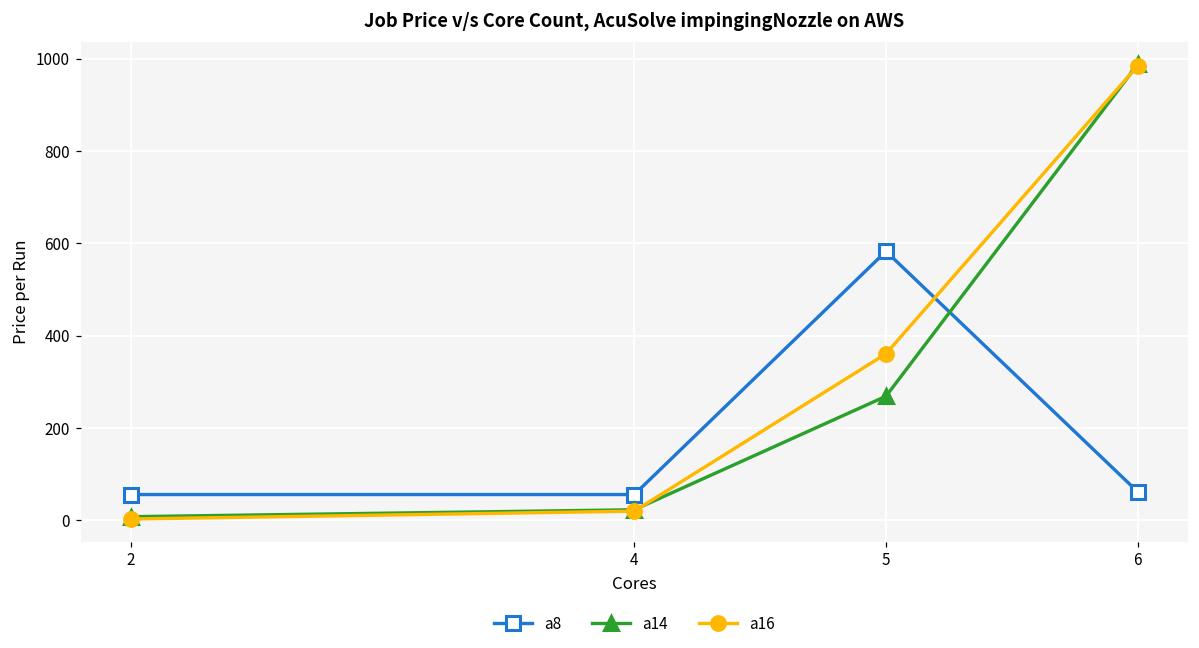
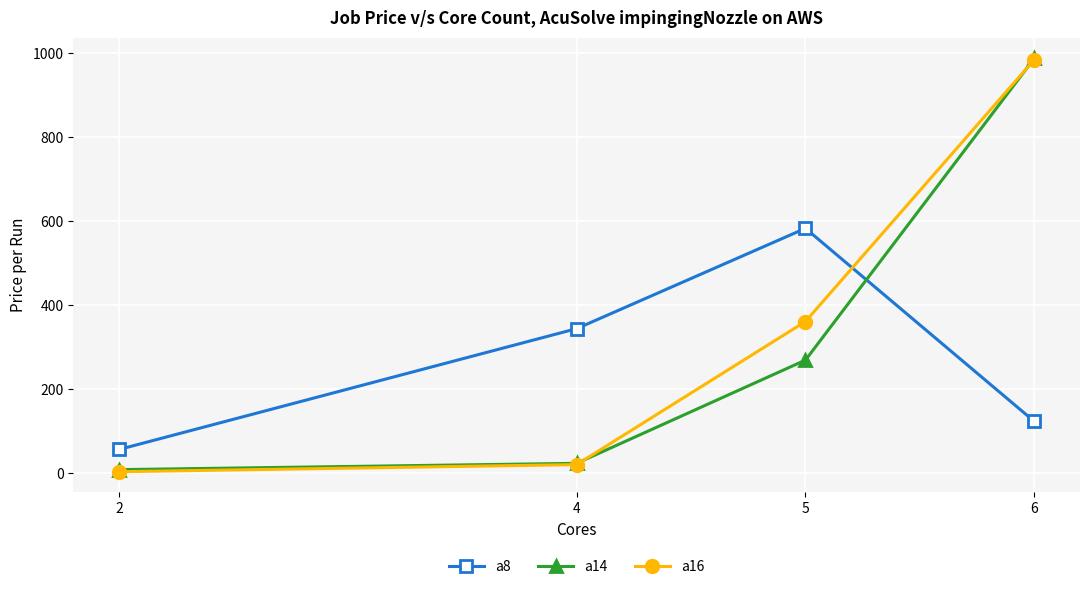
a8, 4: 60 -> 340
a8, 6: 60 -> 120
